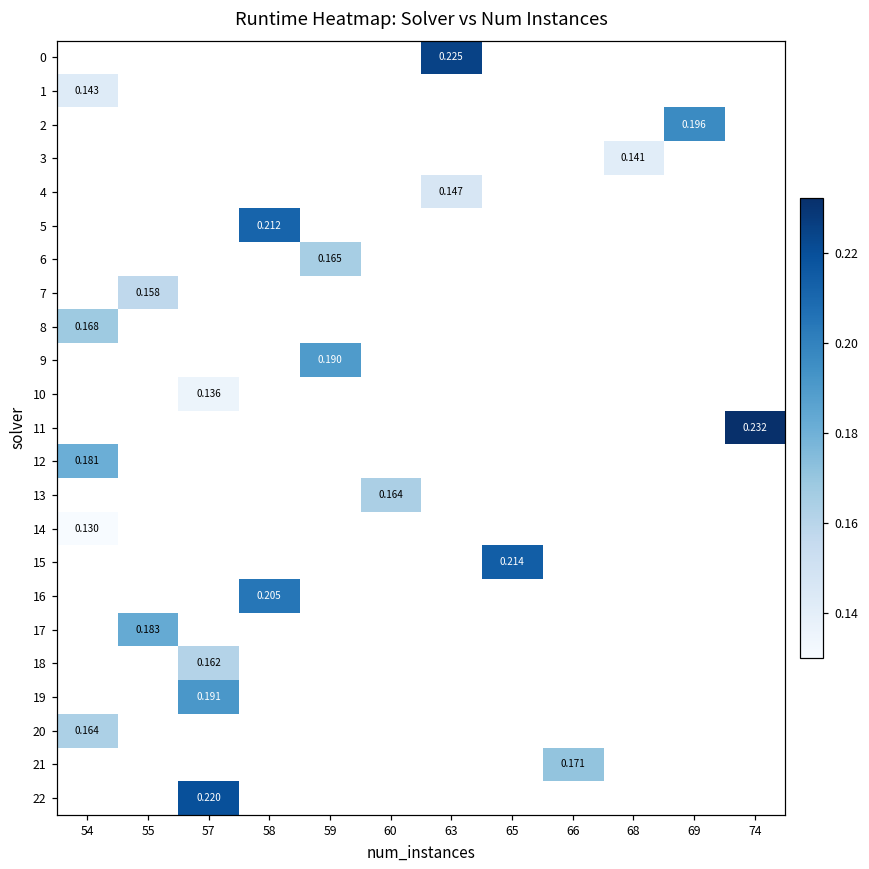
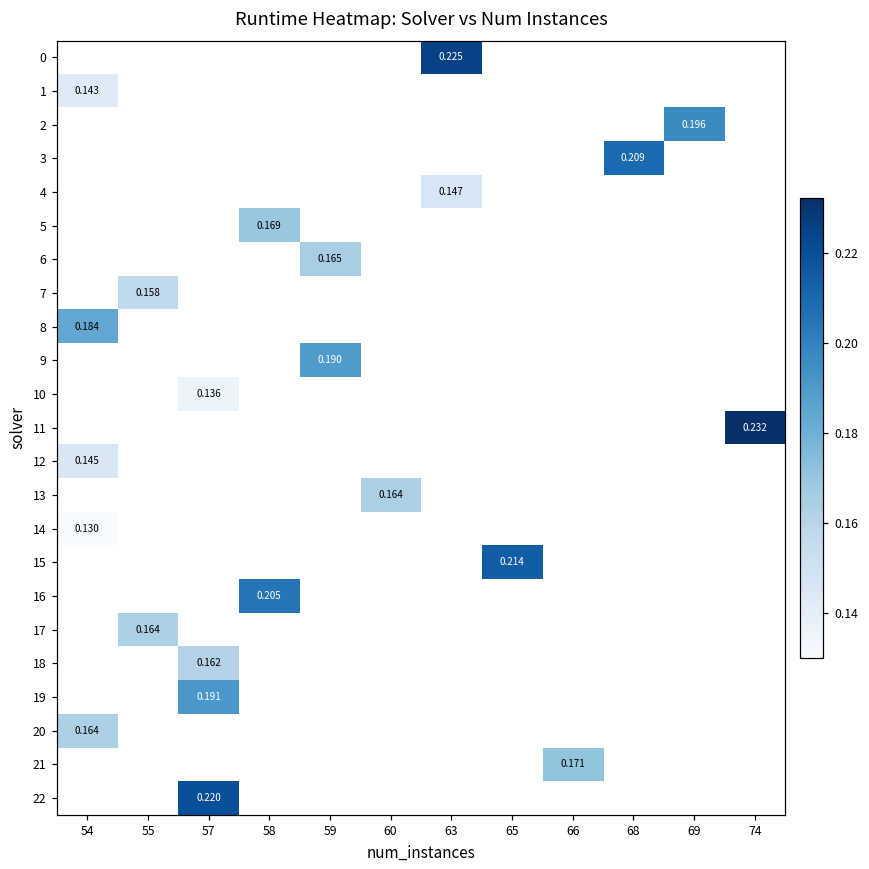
3, 68: 0.141 -> 0.209
5, 58: 0.212 -> 0.169
8, 54: 0.168 -> 0.184
12, 54: 0.181 -> 0.145
17, 55: 0.183 -> 0.164
